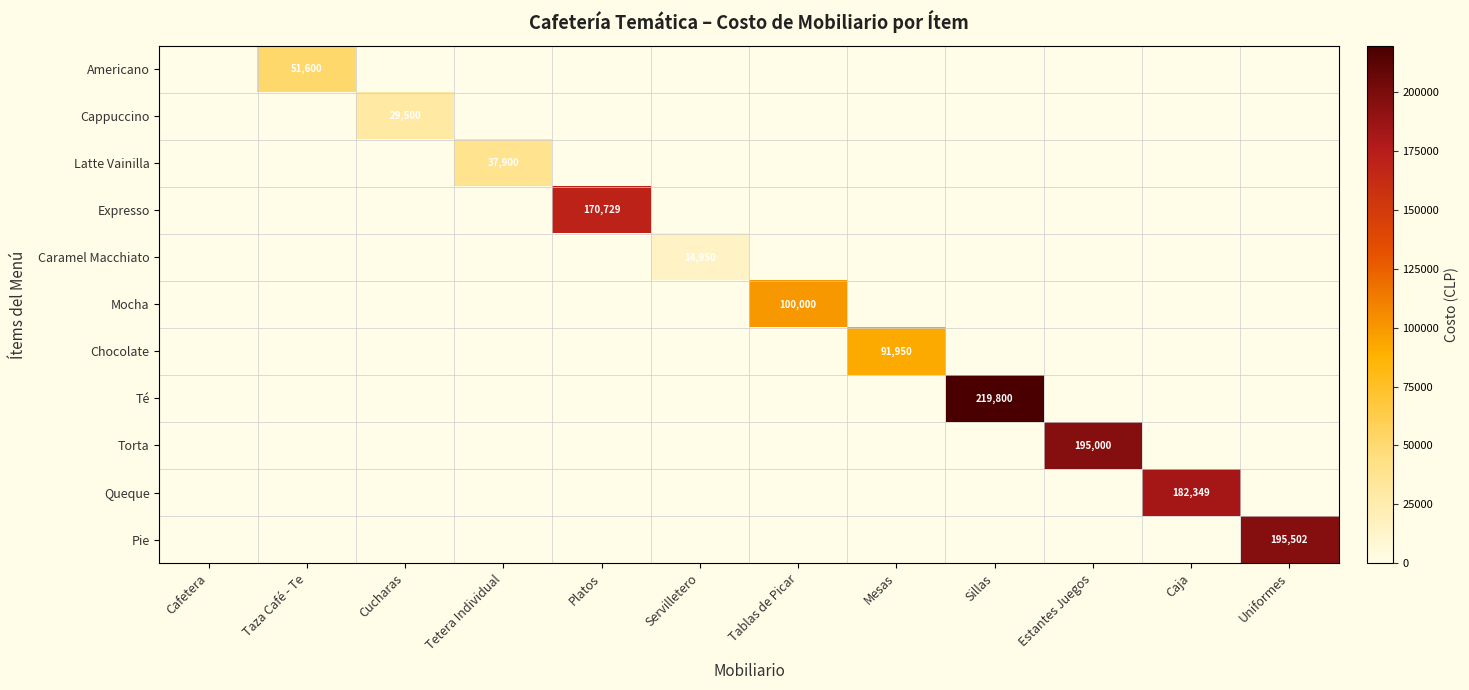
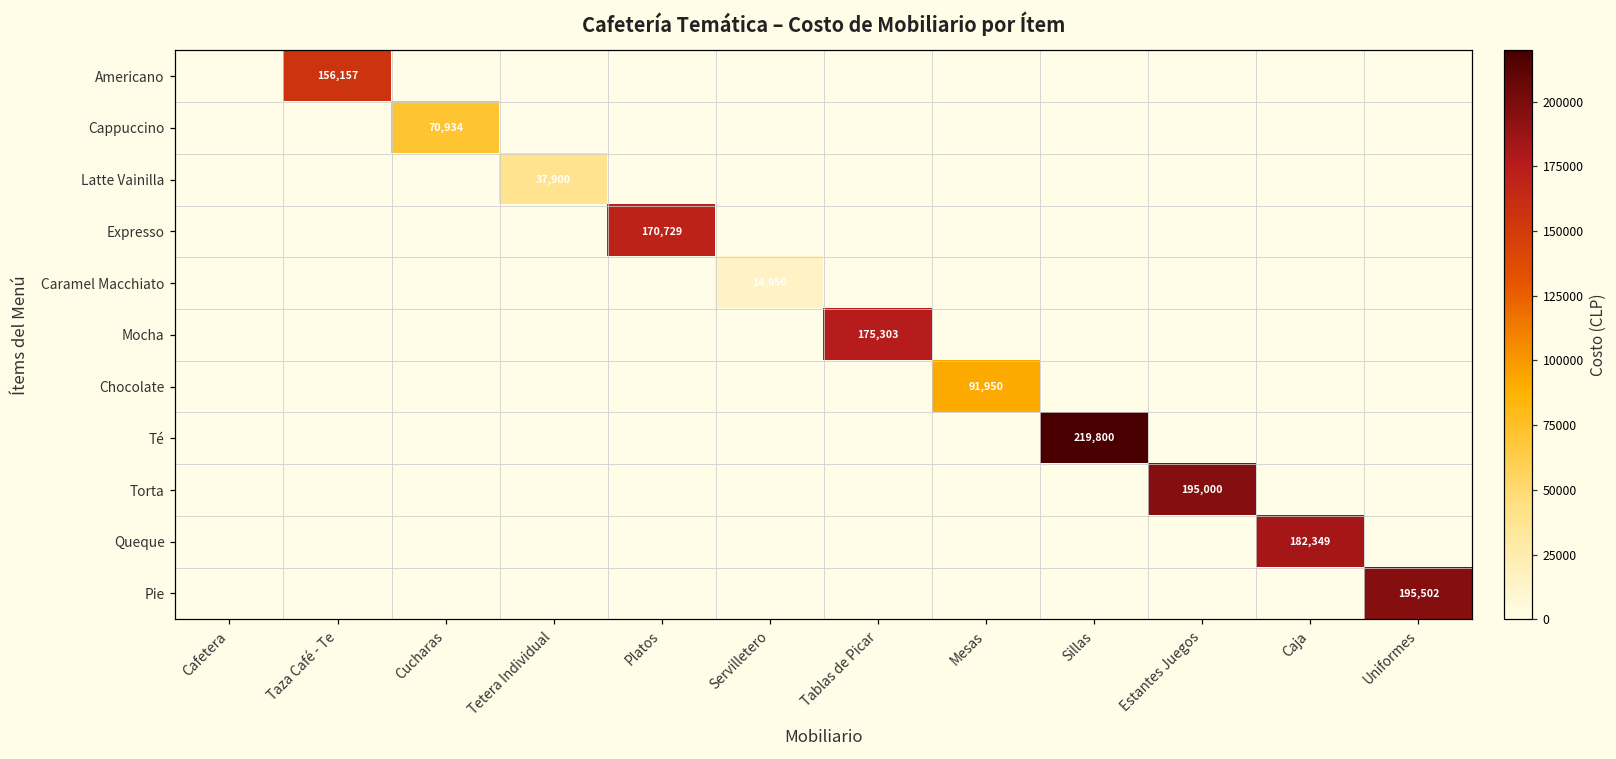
Americano, Taza Café - Te: 51,600 -> 156,157
Cappuccino, Cucharas: 29,500 -> 70,934
Mocha, Tablas de Picar: 100,000 -> 175,303
